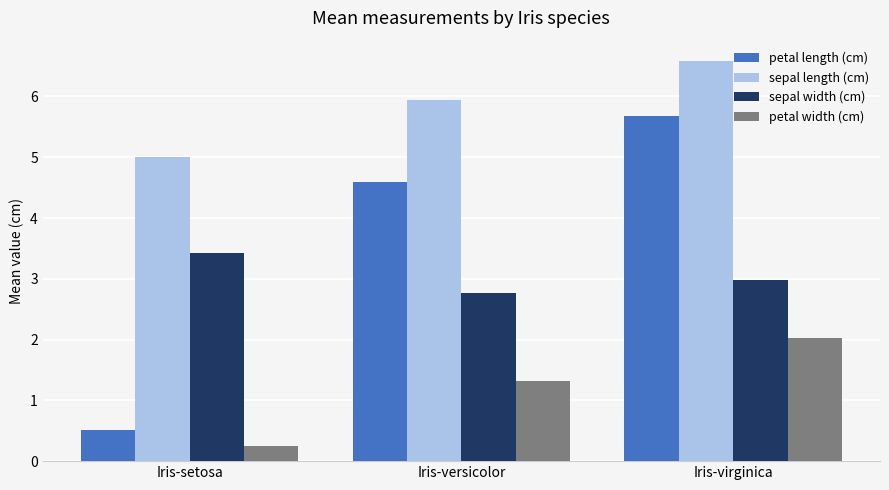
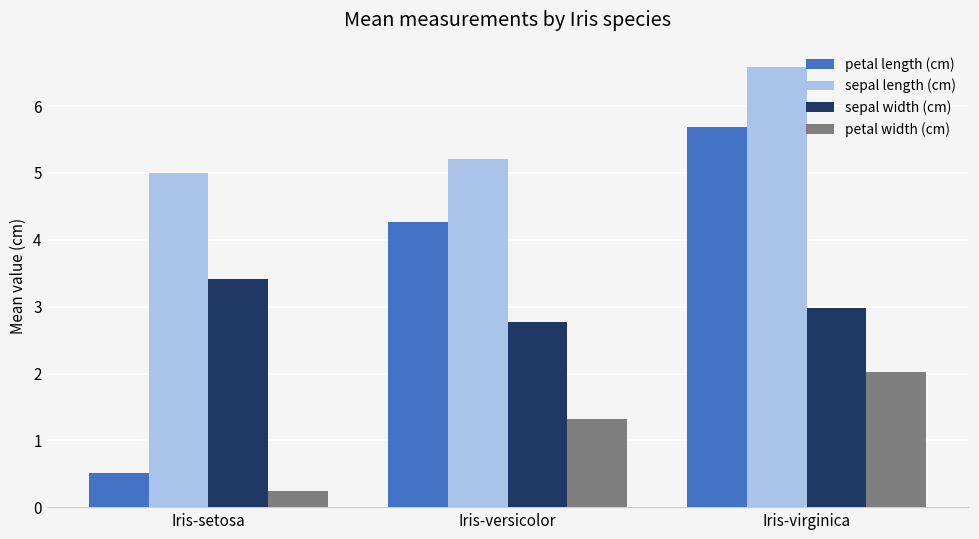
petal length (cm), Iris-versicolor: 4.6 -> 4.3
sepal length (cm), Iris-versicolor: 5.9 -> 5.2
